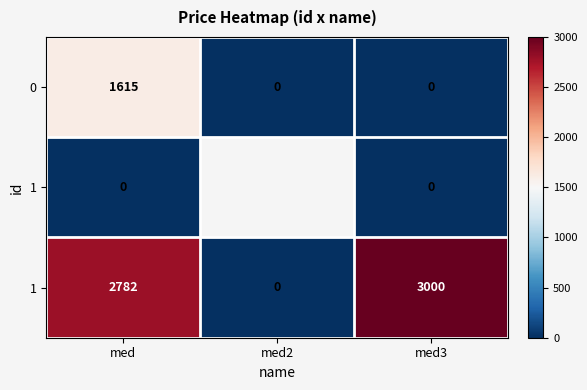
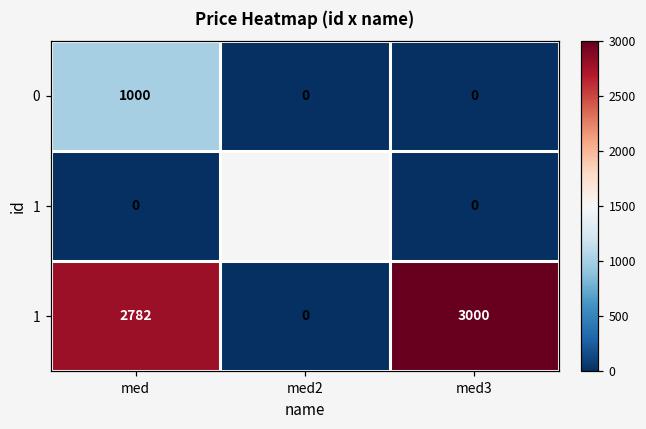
0, med: 1615 -> 1000
